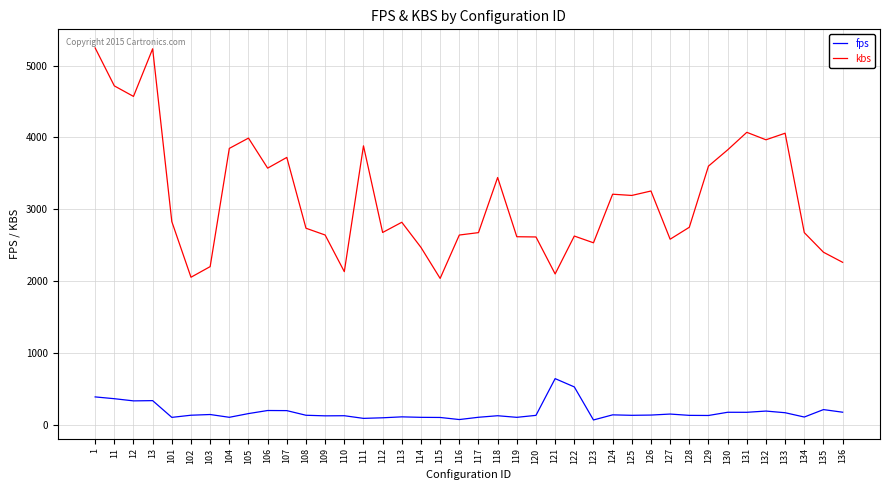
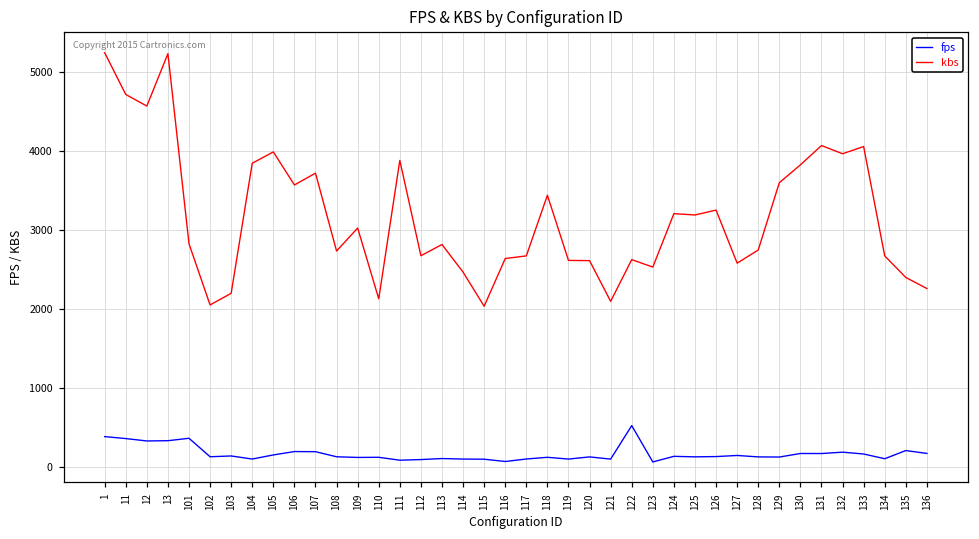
fps, 101: 100 -> 400
kbs, 109: 2600 -> 3000
fps, 121: 600 -> 100
